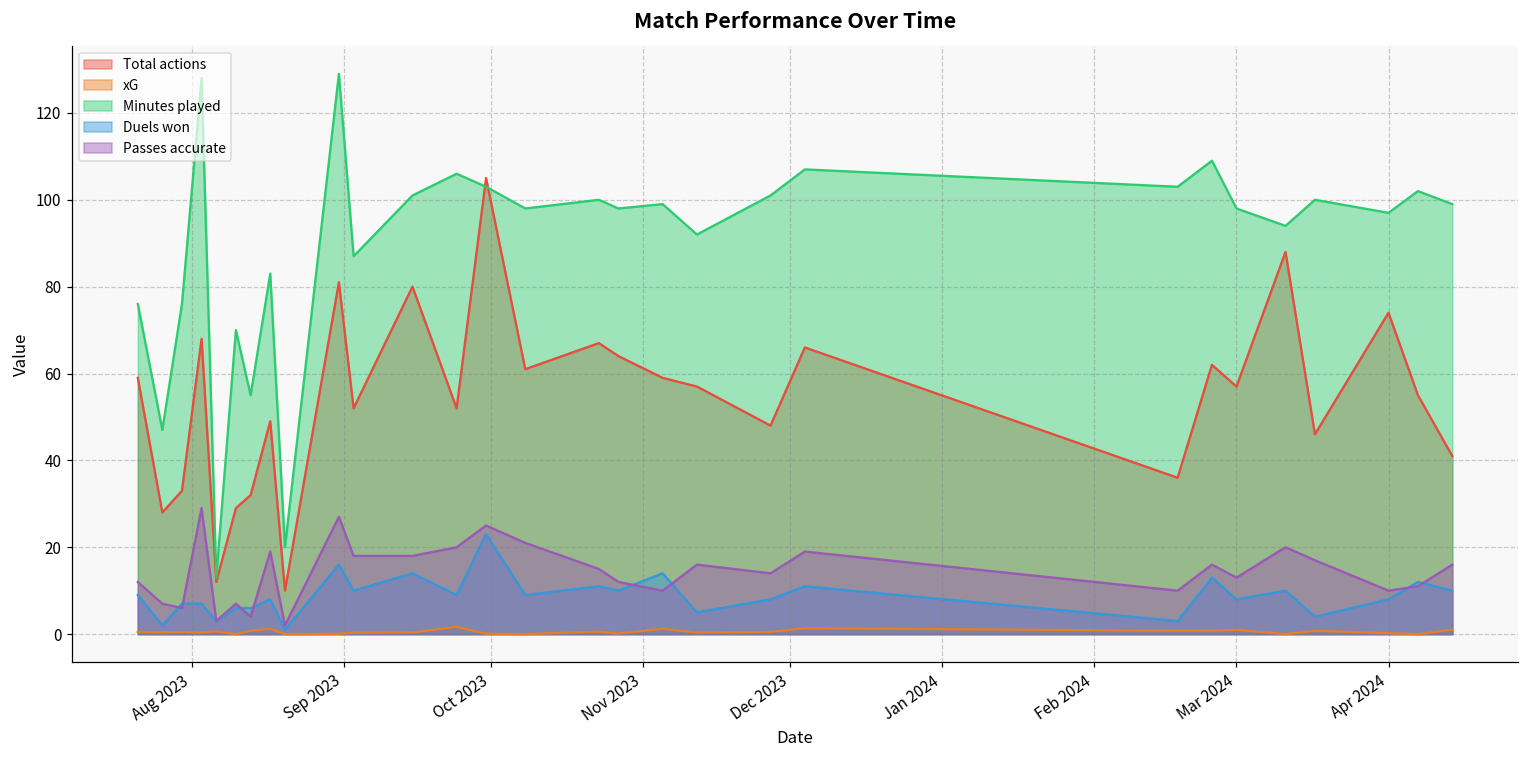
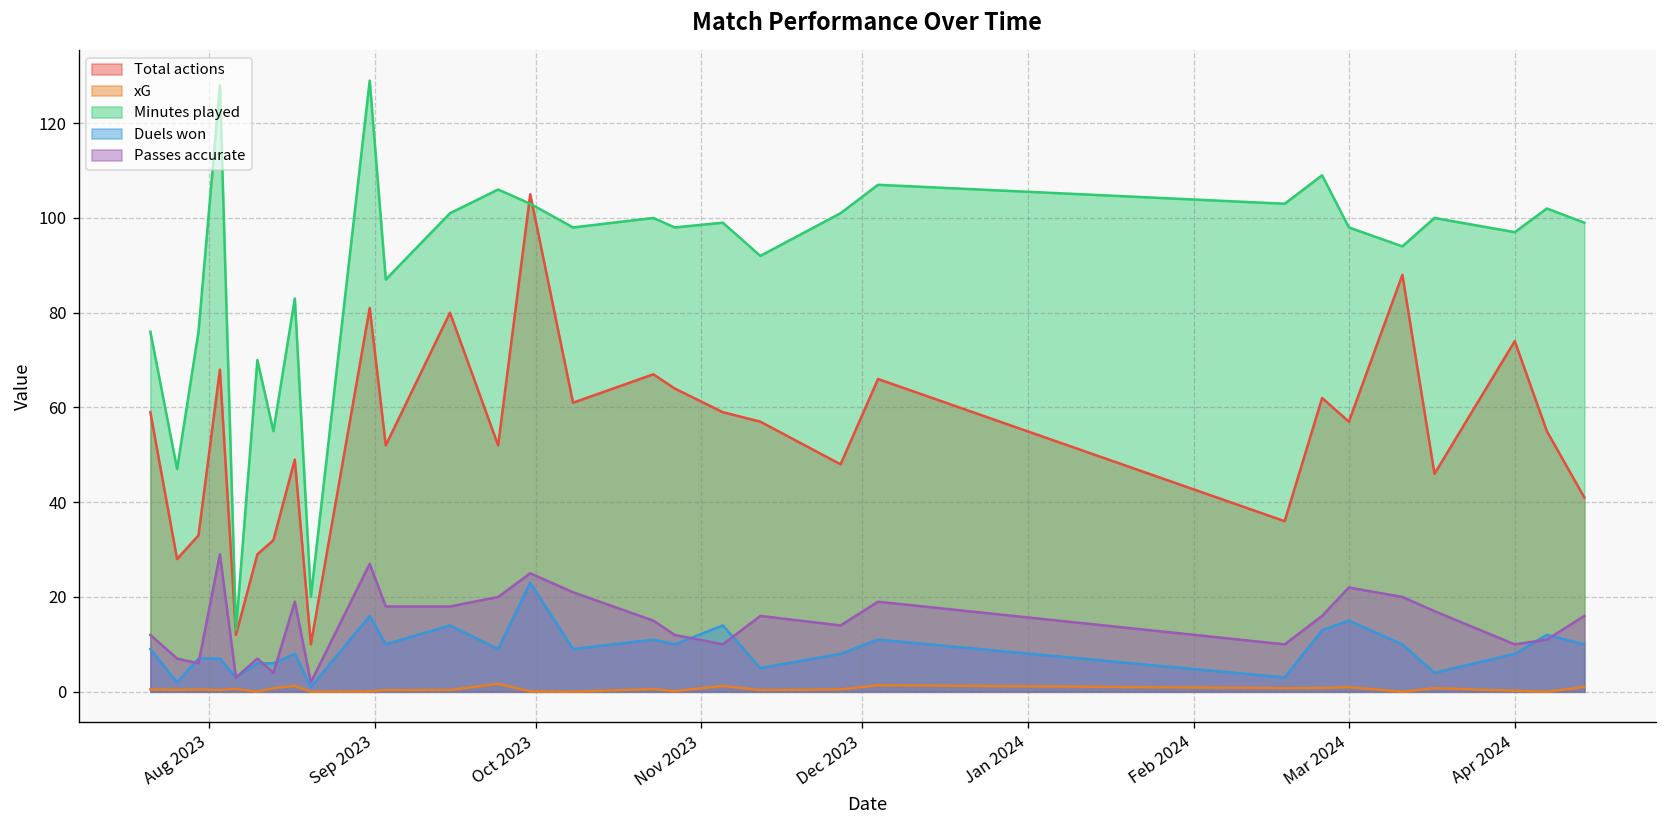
Duels won, Mar 2024: 8 -> 15
Passes accurate, Mar 2024: 13 -> 22
